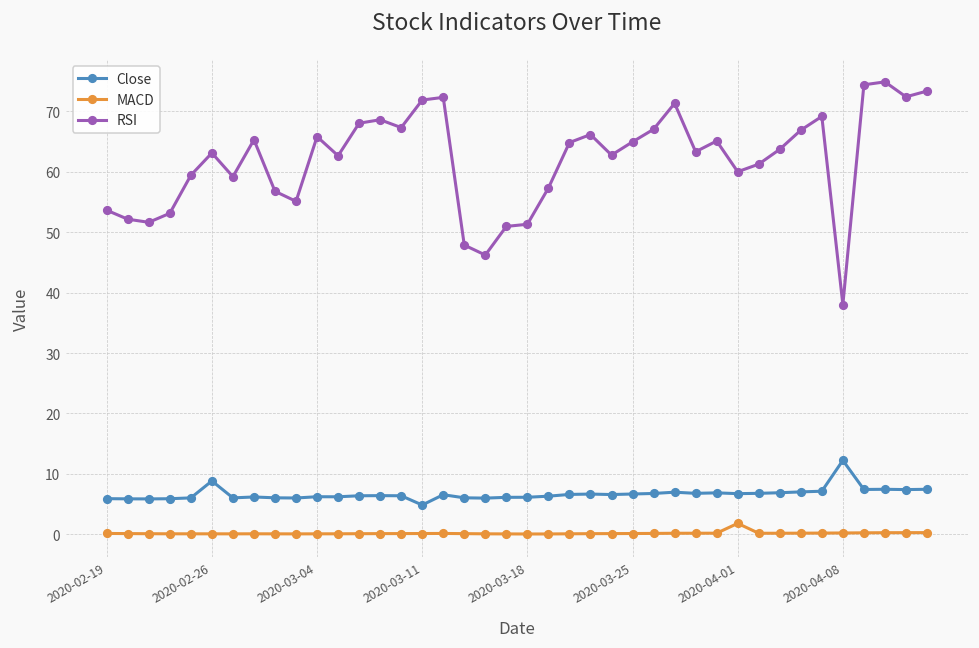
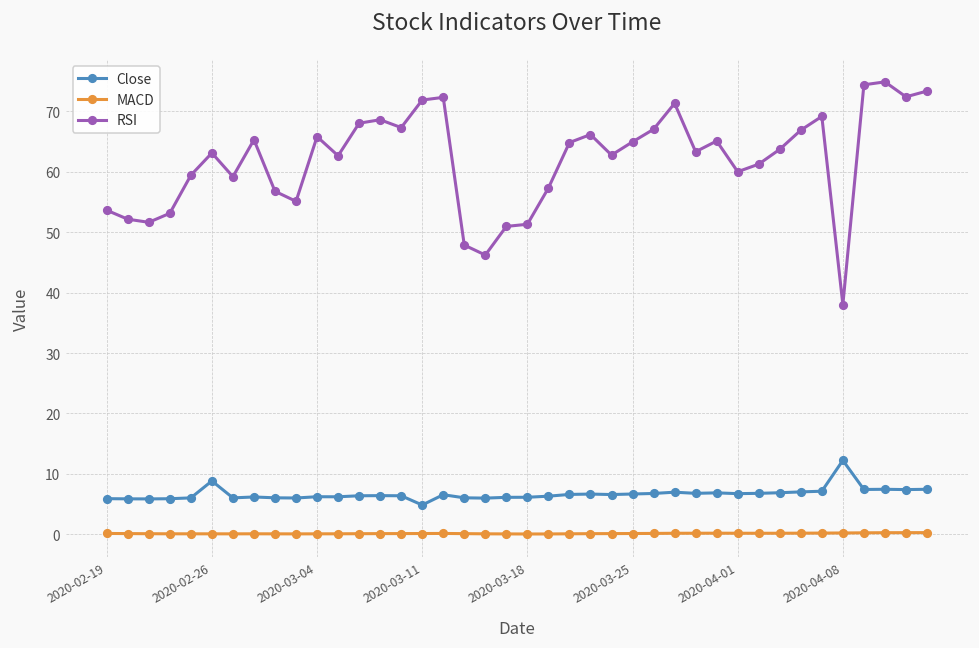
MACD, 2020-04-01: 2 -> 0
